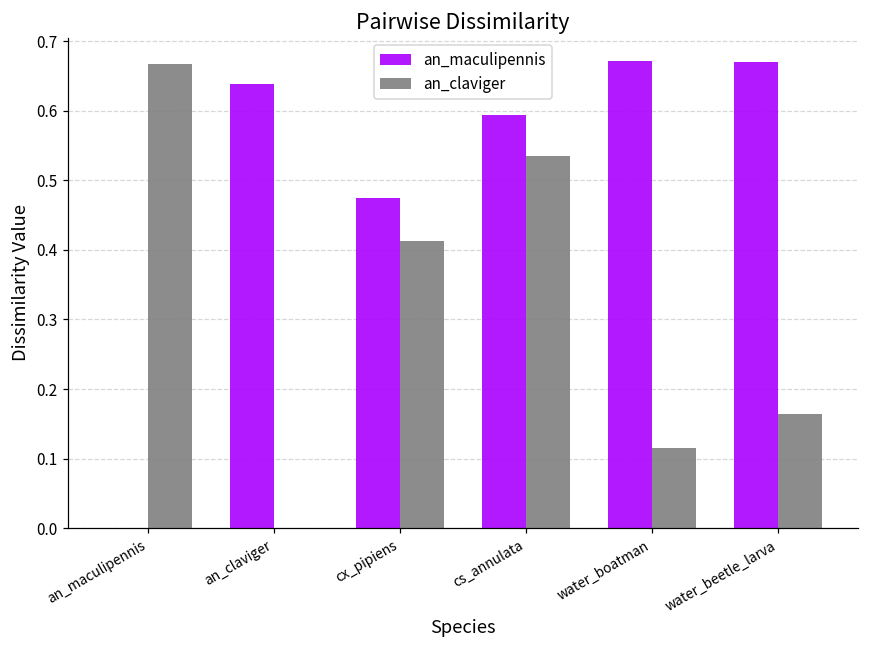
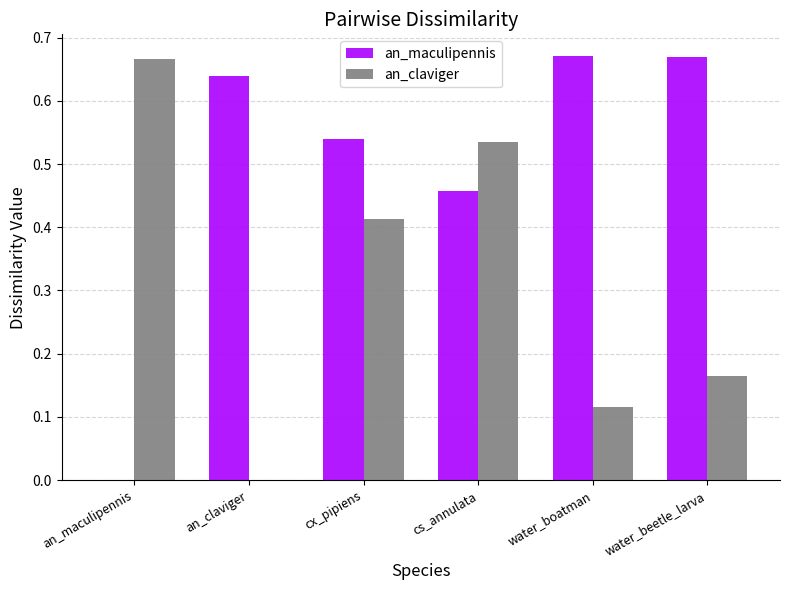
an_maculipennis, cx_pipiens: 0.48 -> 0.54
an_maculipennis, cs_annulata: 0.59 -> 0.46
